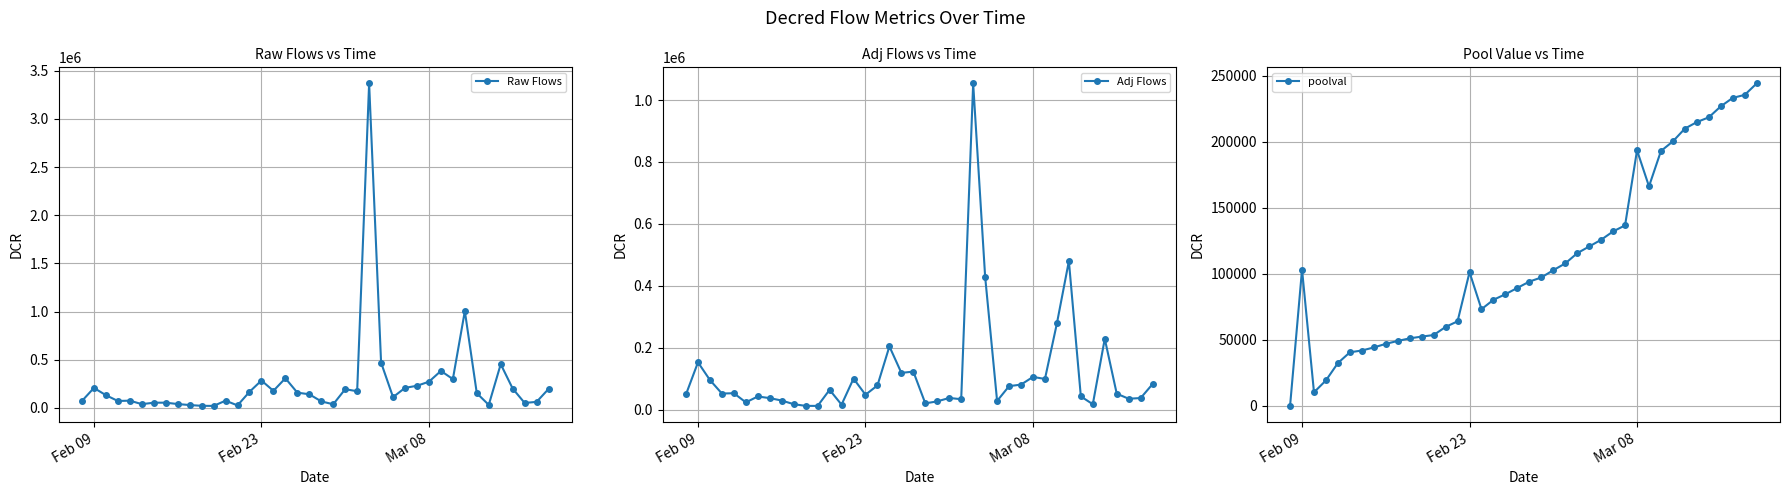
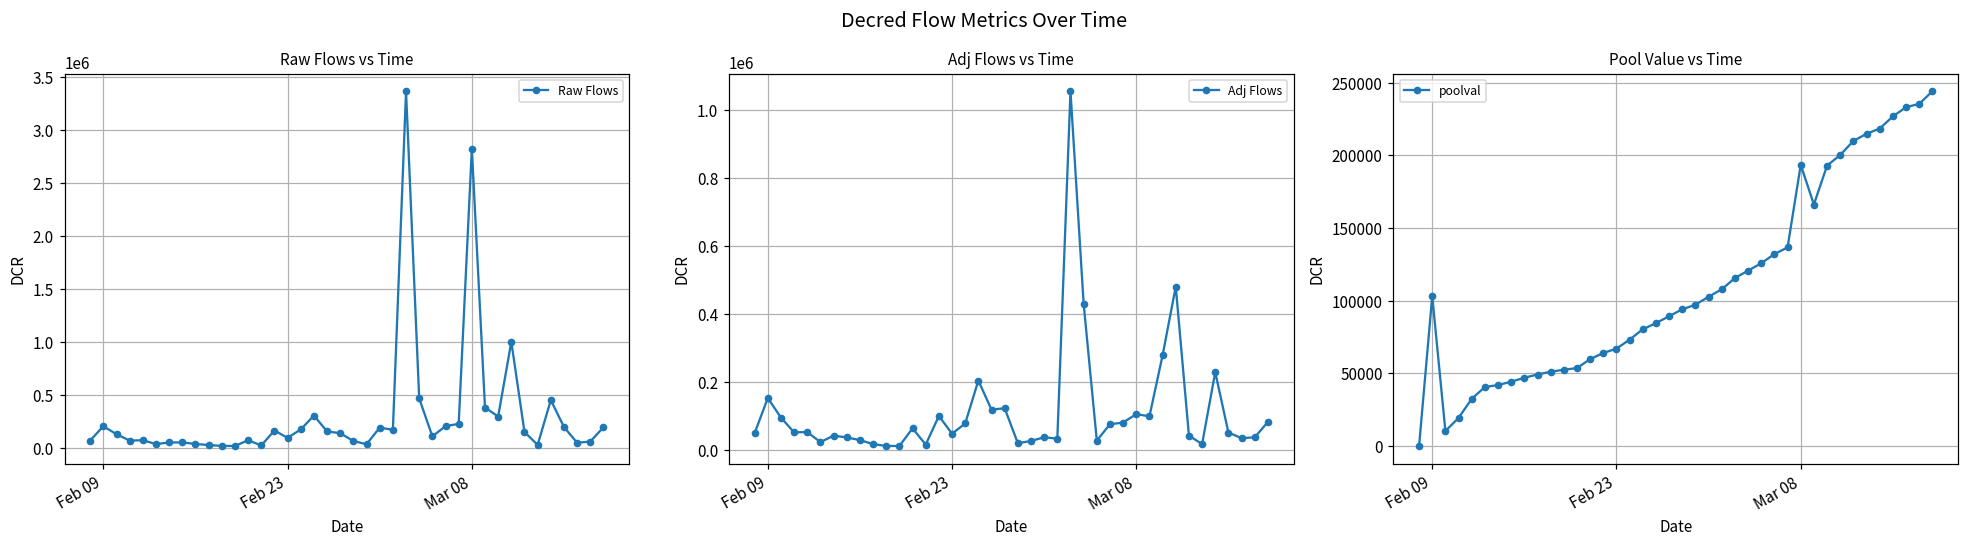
Raw Flows vs Time, Feb 23: 300000 -> 100000
Raw Flows vs Time, Mar 08: 300000 -> 2800000
Pool Value vs Time, Feb 23: 101000 -> 67000
